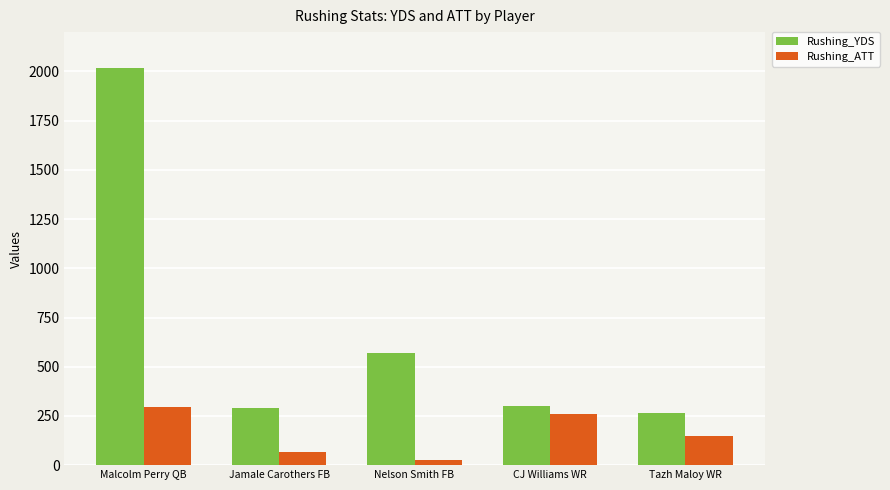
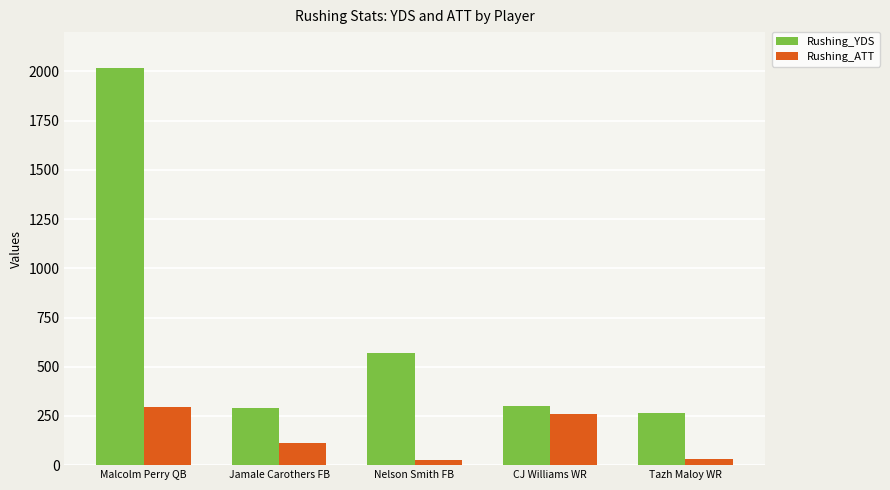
Rushing_ATT, Jamale Carothers FB: 70 -> 110
Rushing_ATT, Tazh Maloy WR: 150 -> 30
